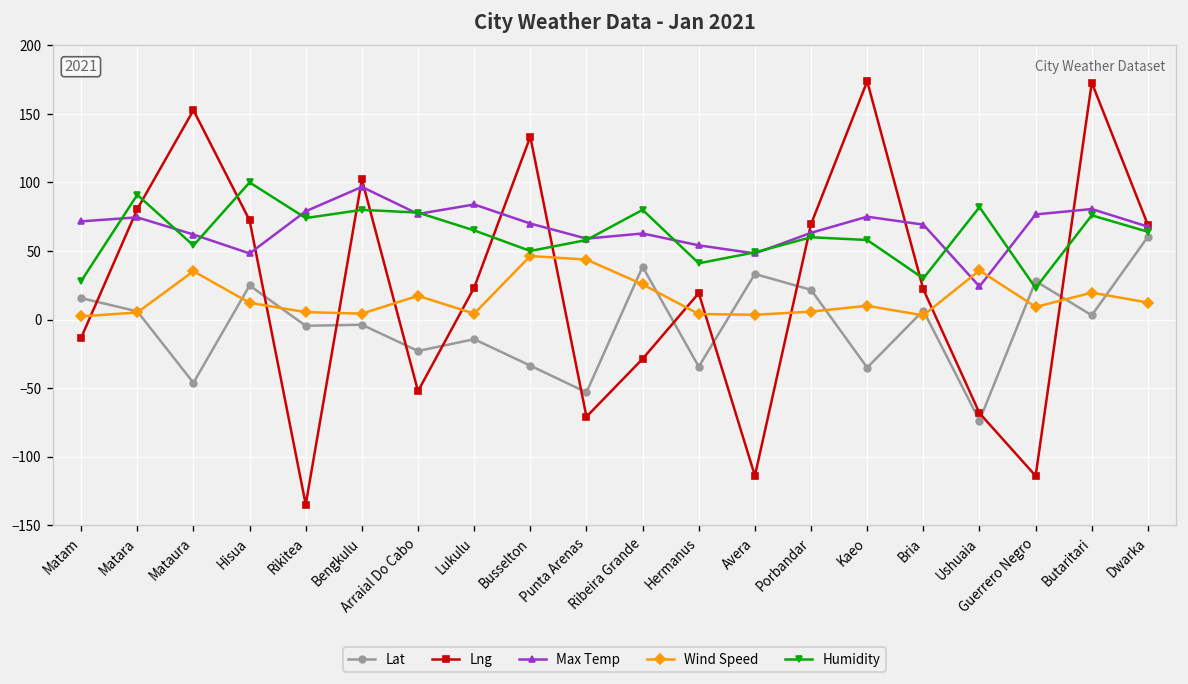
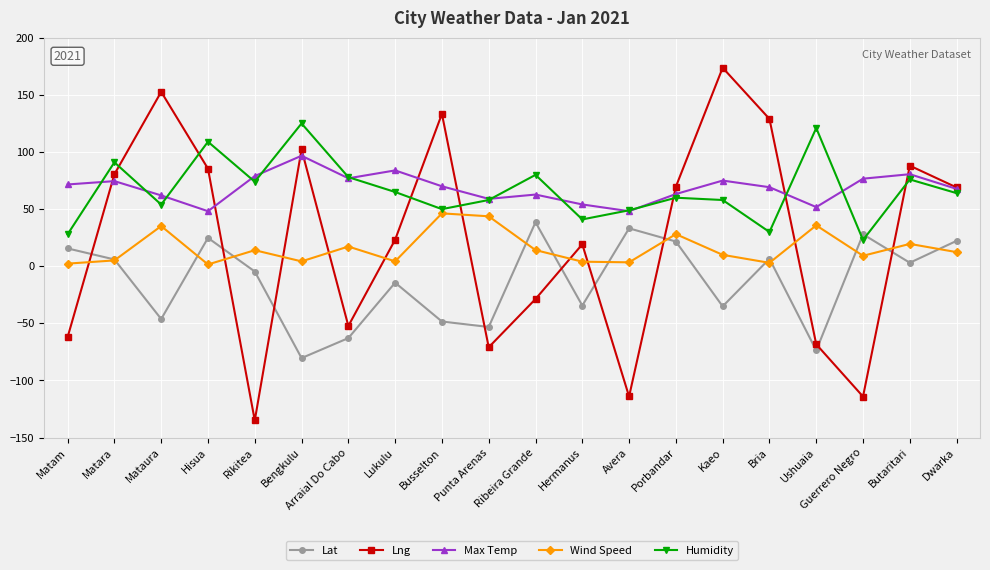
Lng, Matam: -13 -> -62
Lng, Hisua: 72 -> 85
Wind Speed, Hisua: 12 -> 2
Humidity, Hisua: 100 -> 109
Wind Speed, Rikitea: 5 -> 14
Lat, Bengkulu: -4 -> -80
Humidity, Bengkulu: 80 -> 125
Lat, Arraial Do Cabo: -23 -> -63
Lat, Busselton: -34 -> -48
Wind Speed, Ribeira Grande: 26 -> 14
Wind Speed, Porbandar: 6 -> 28
Lng, Bria: 22 -> 129
Max Temp, Ushuaia: 24 -> 52
Humidity, Ushuaia: 82 -> 121
Lng, Butaritari: 173 -> 88
Lat, Dwarka: 60 -> 22
